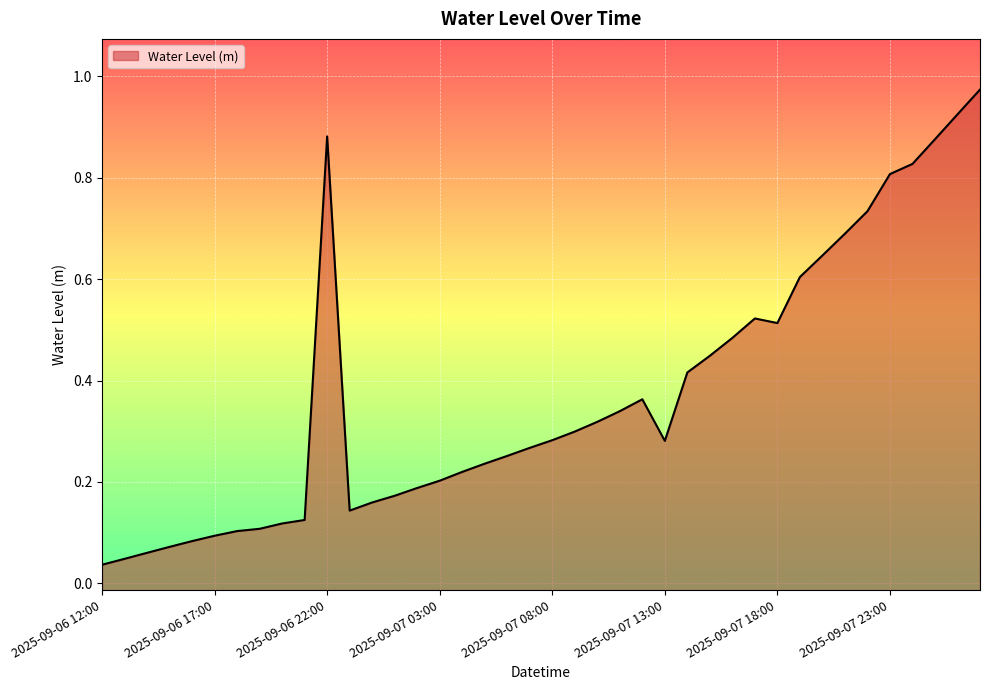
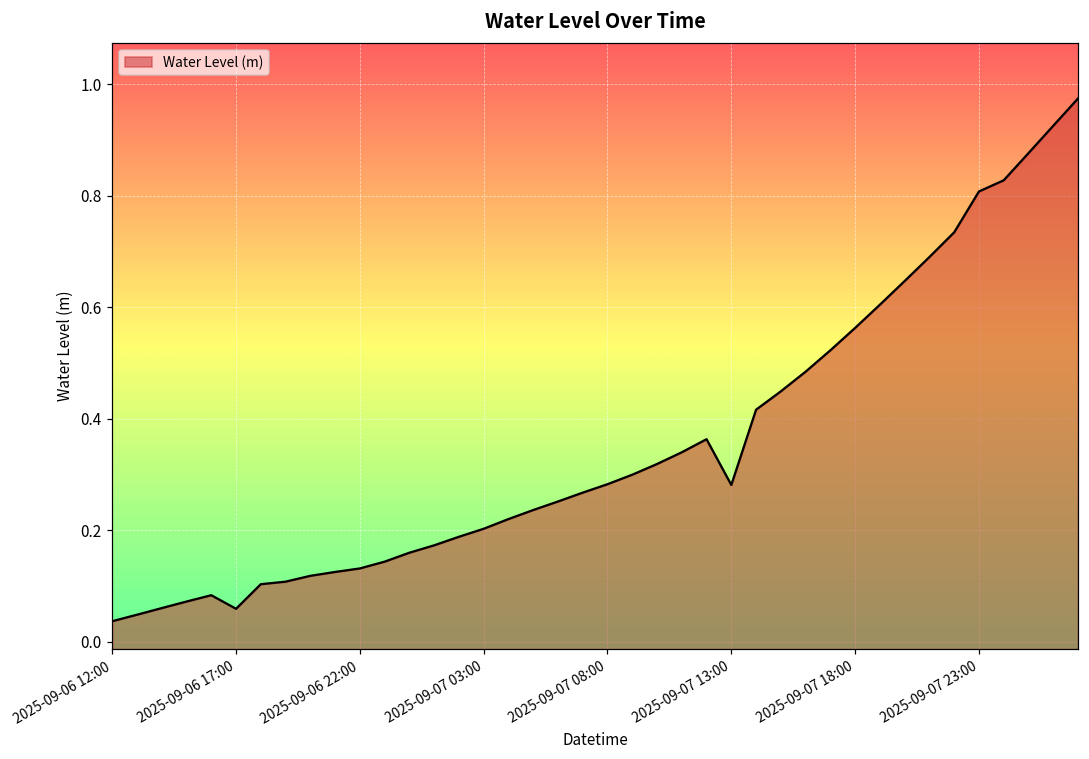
2025-09-06 17:00: 0.09 -> 0.06
2025-09-06 22:00: 0.88 -> 0.13
2025-09-07 18:00: 0.51 -> 0.56
